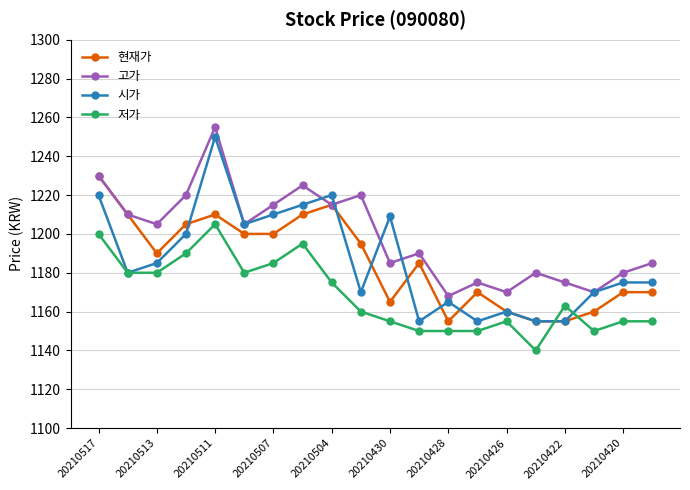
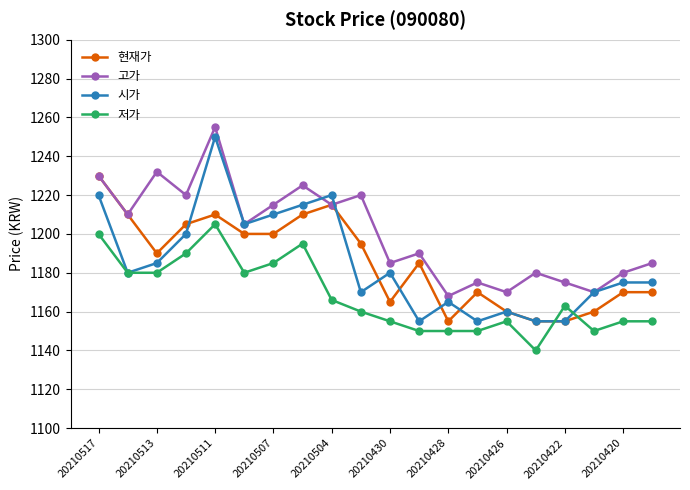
고가, 20210513: 1205 -> 1232
저가, 20210504: 1175 -> 1166
시가, 20210430: 1209 -> 1180
